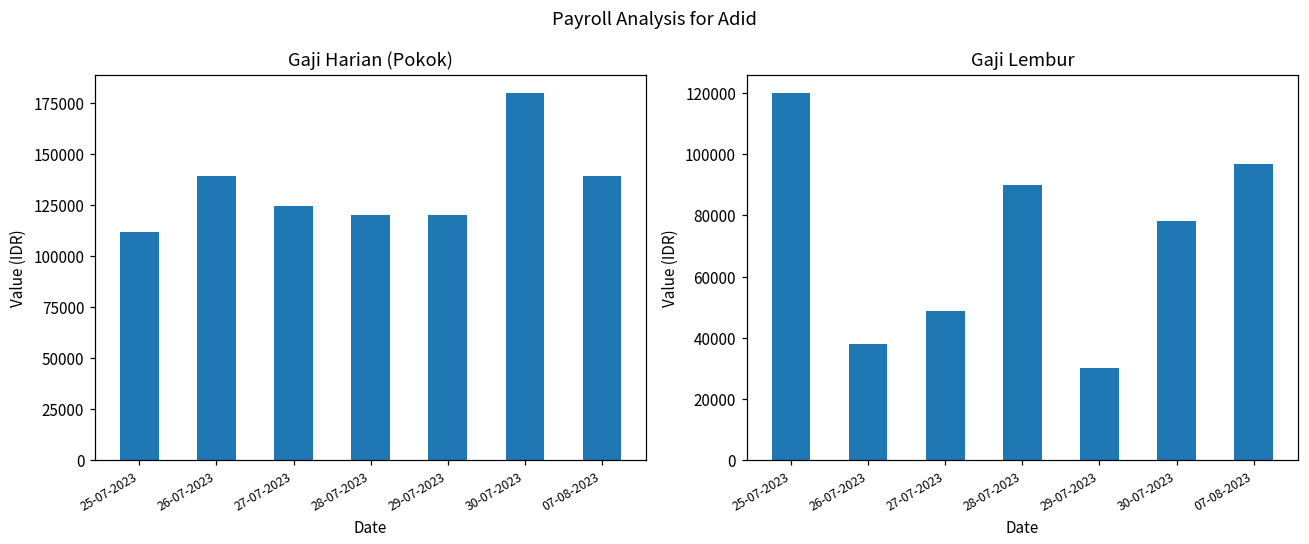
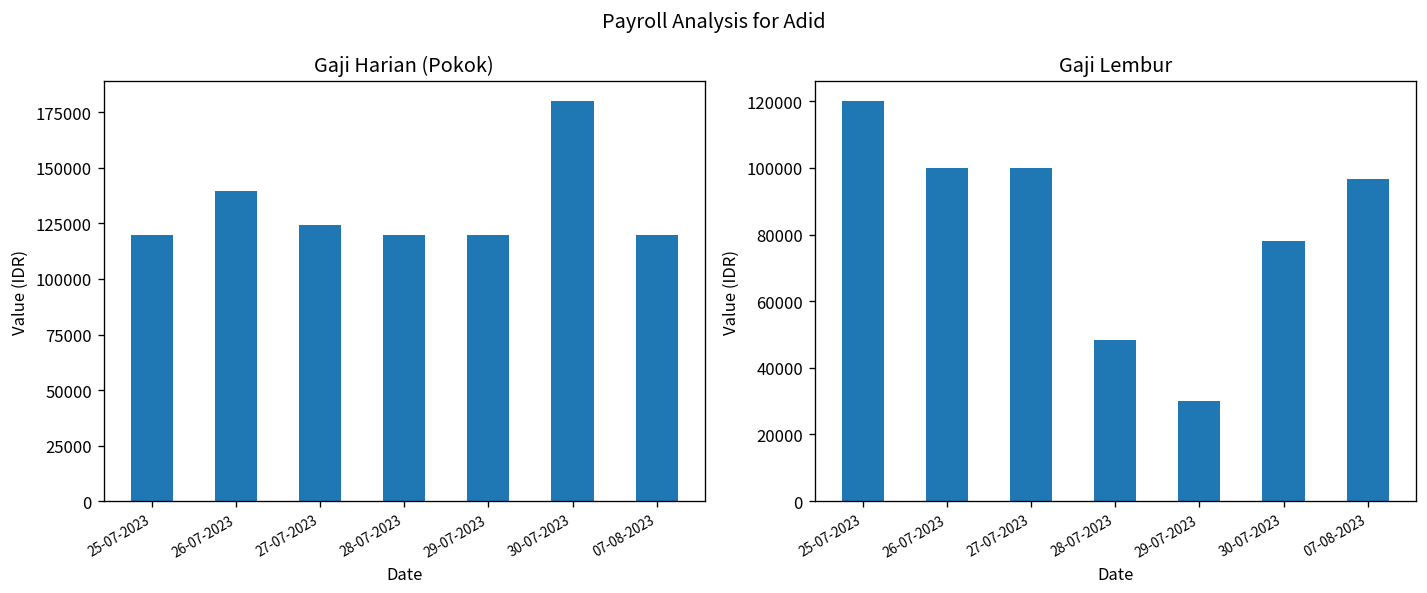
Gaji Harian (Pokok), 25-07-2023: 112000 -> 120000
Gaji Harian (Pokok), 07-08-2023: 139000 -> 120000
Gaji Lembur, 26-07-2023: 38000 -> 100000
Gaji Lembur, 27-07-2023: 49000 -> 100000
Gaji Lembur, 28-07-2023: 90000 -> 48000
